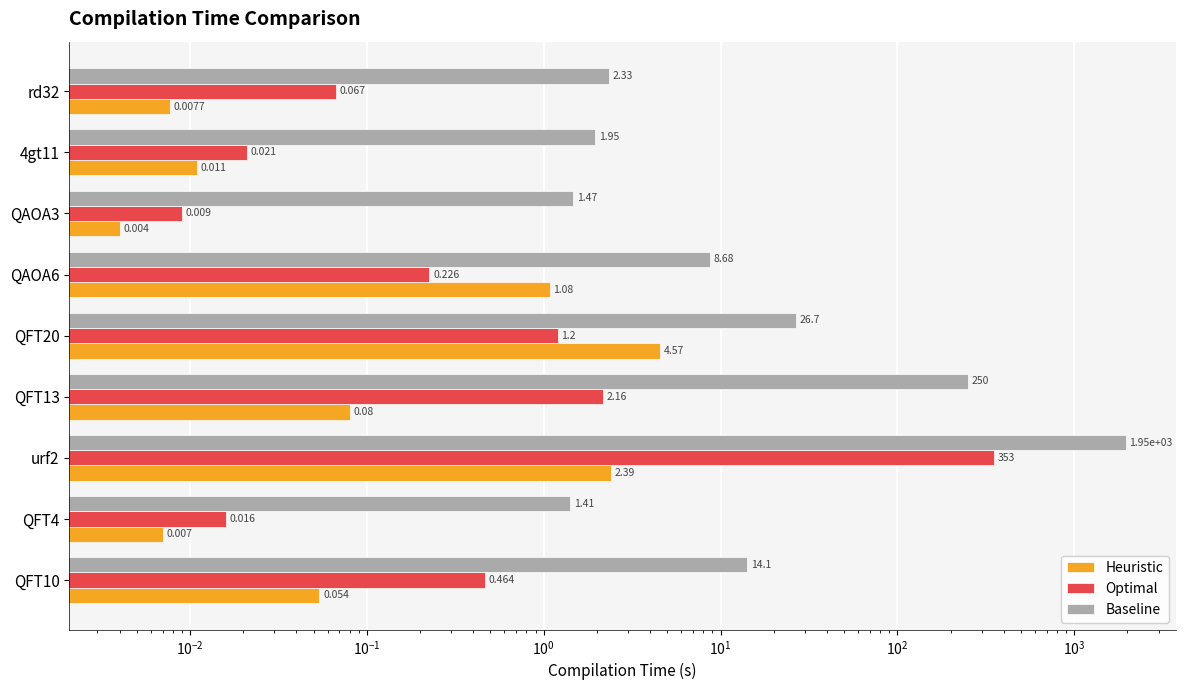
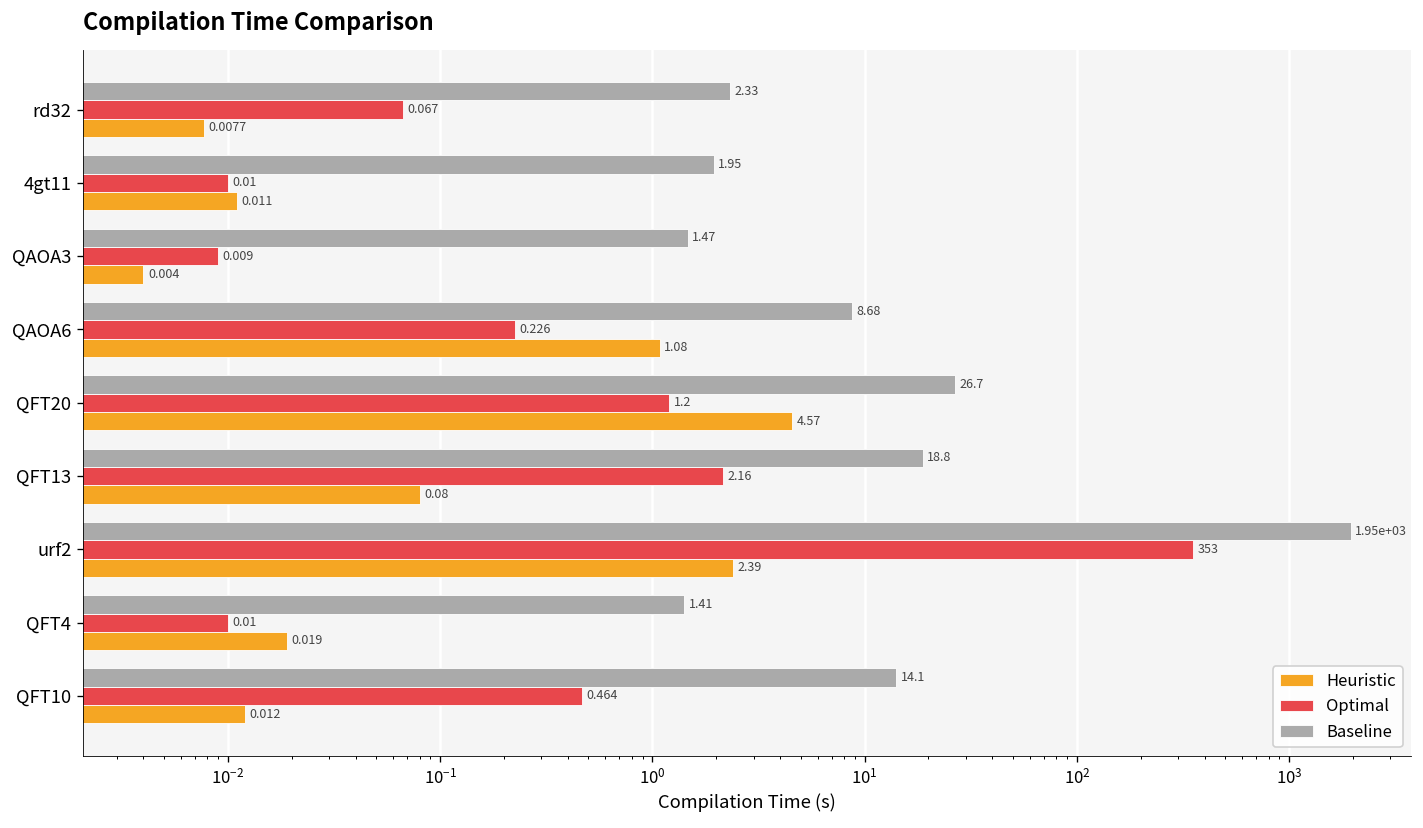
Optimal, 4gt11: 0.021 -> 0.01
Baseline, QFT13: 250 -> 18.8
Optimal, QFT4: 0.016 -> 0.01
Heuristic, QFT4: 0.007 -> 0.019
Heuristic, QFT10: 0.054 -> 0.012
